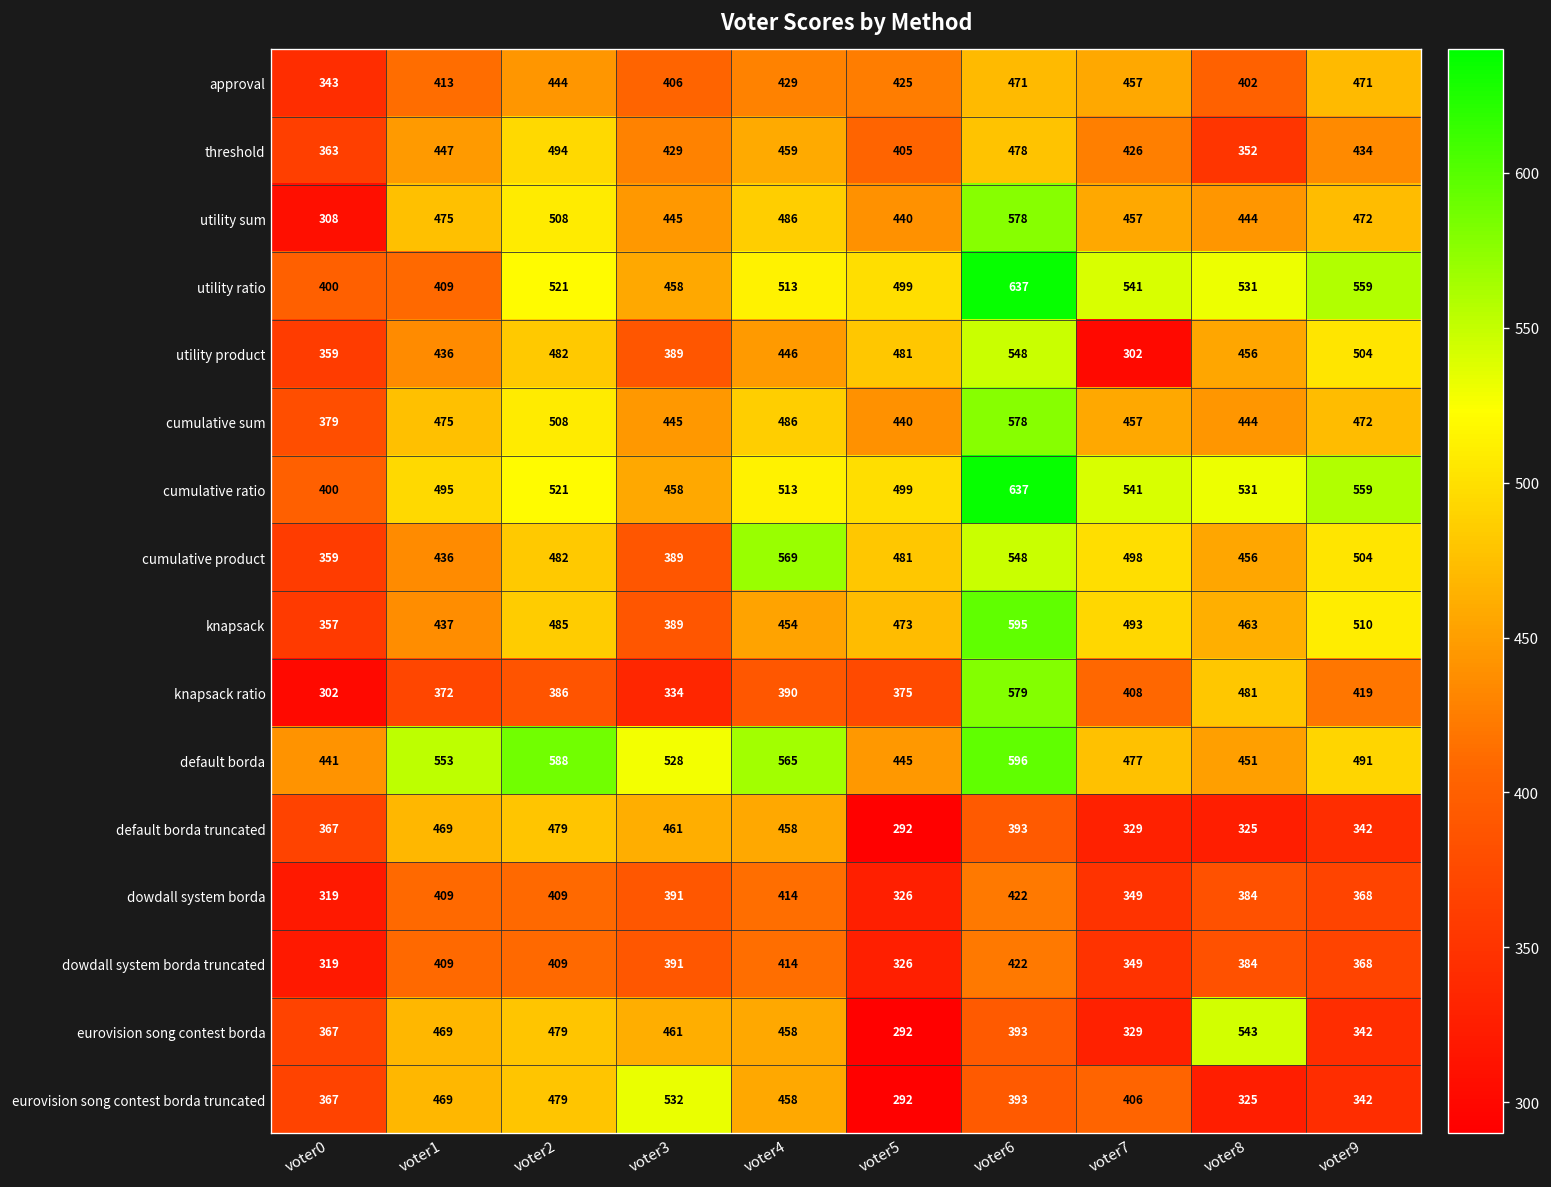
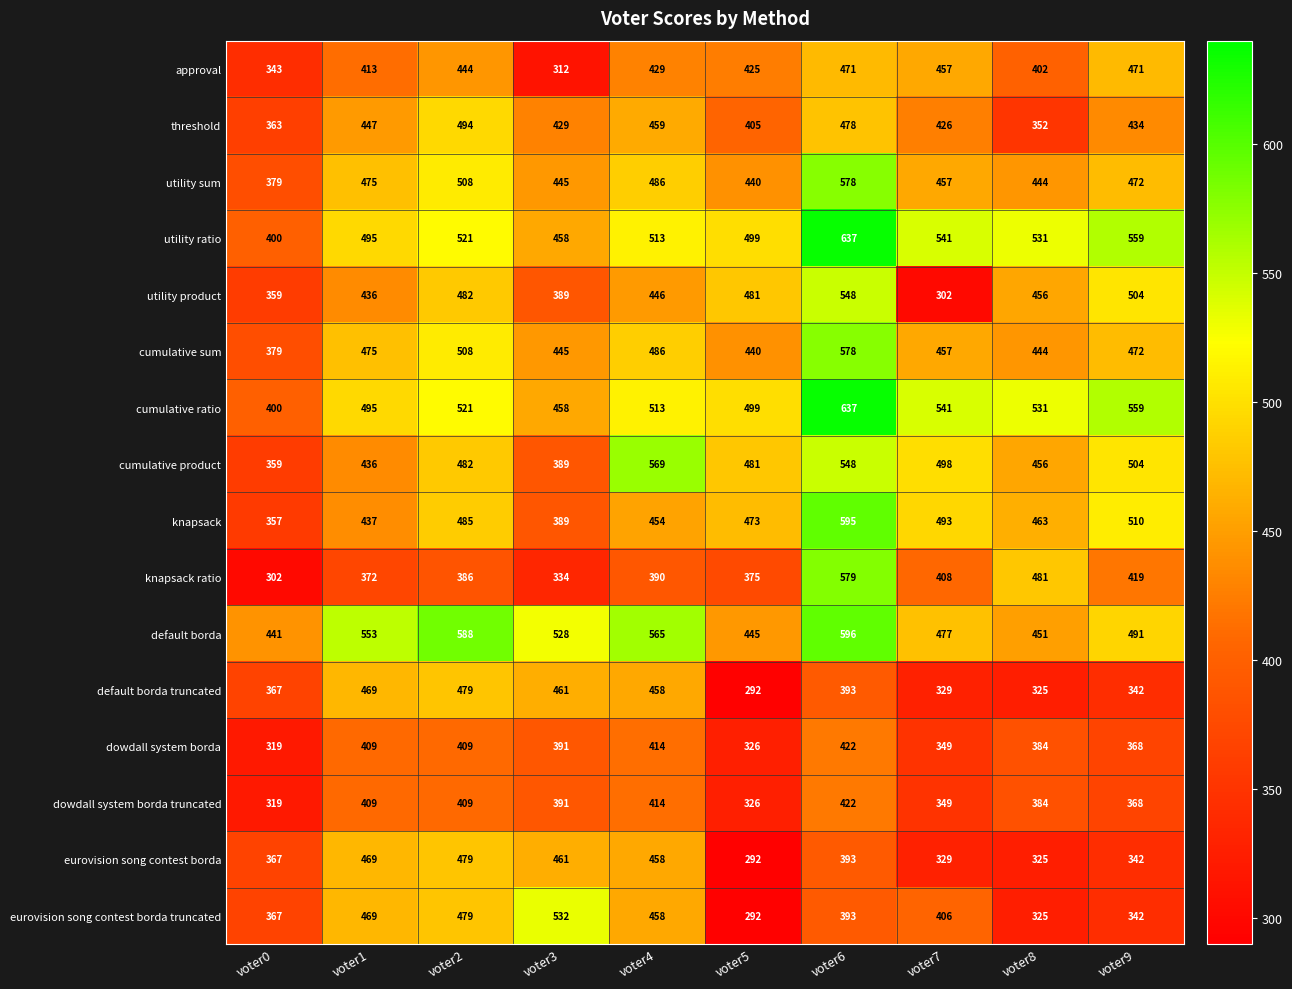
approval, voter3: 406 -> 312
utility sum, voter0: 308 -> 379
utility ratio, voter1: 409 -> 495
eurovision song contest borda, voter8: 543 -> 325
